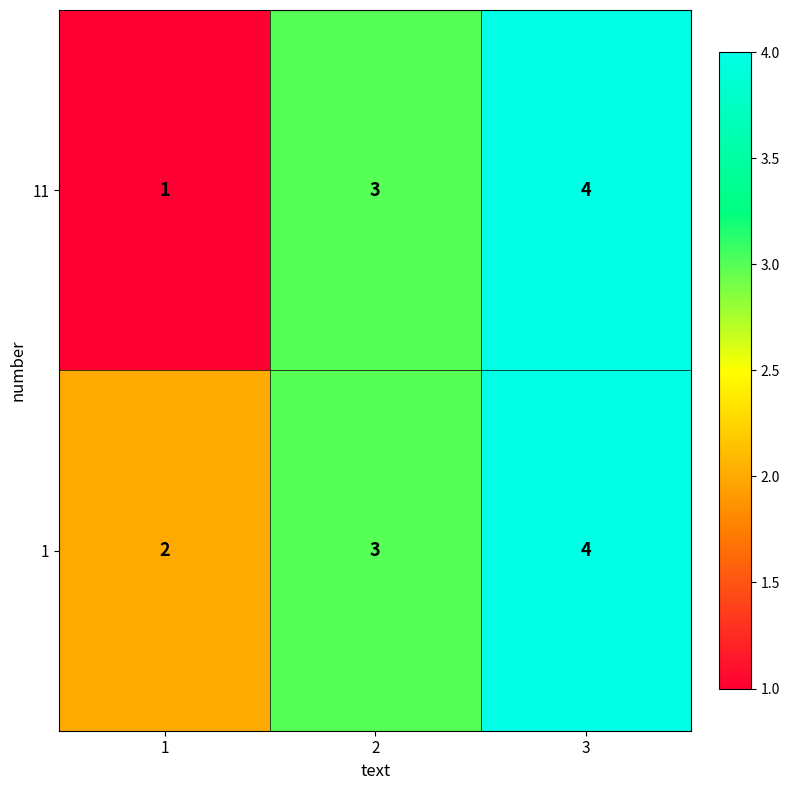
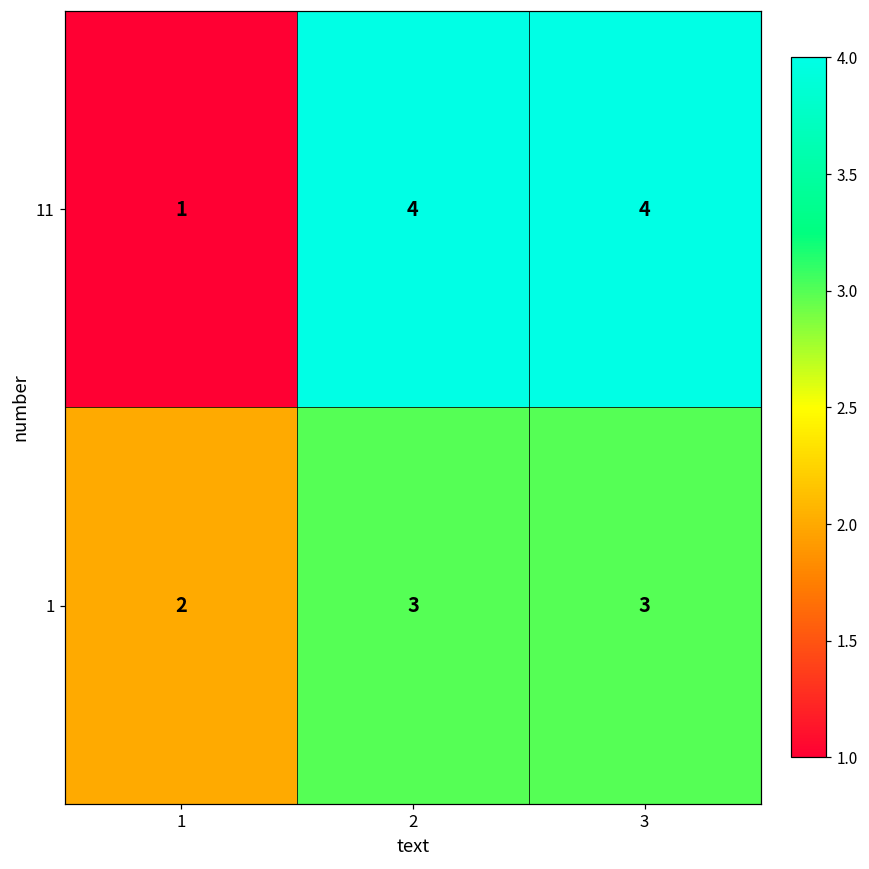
11, 2: 3 -> 4
1, 3: 4 -> 3
